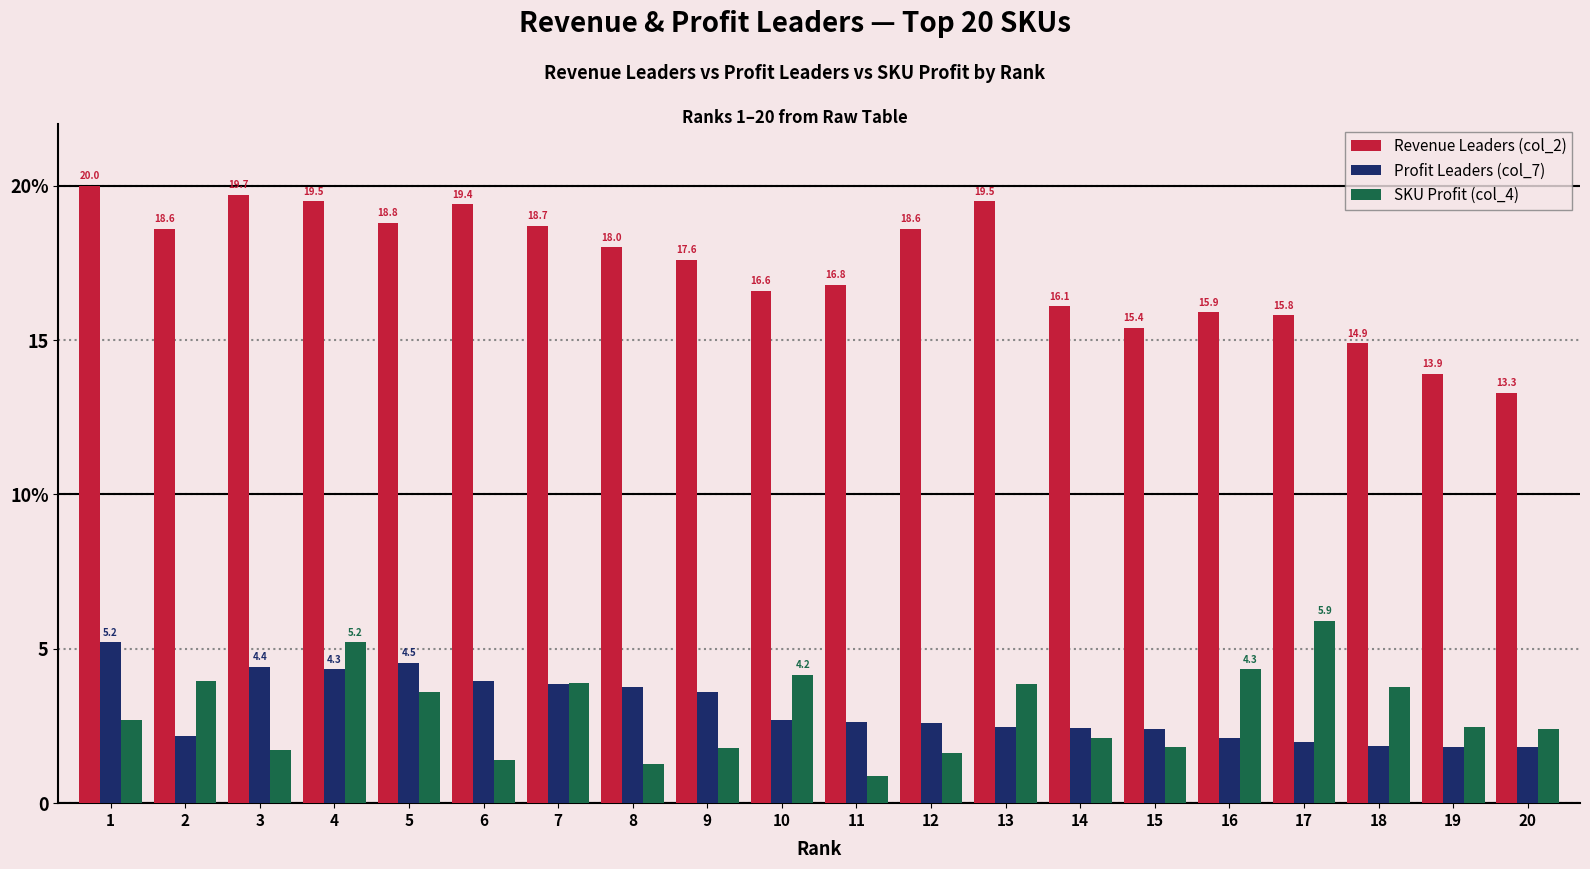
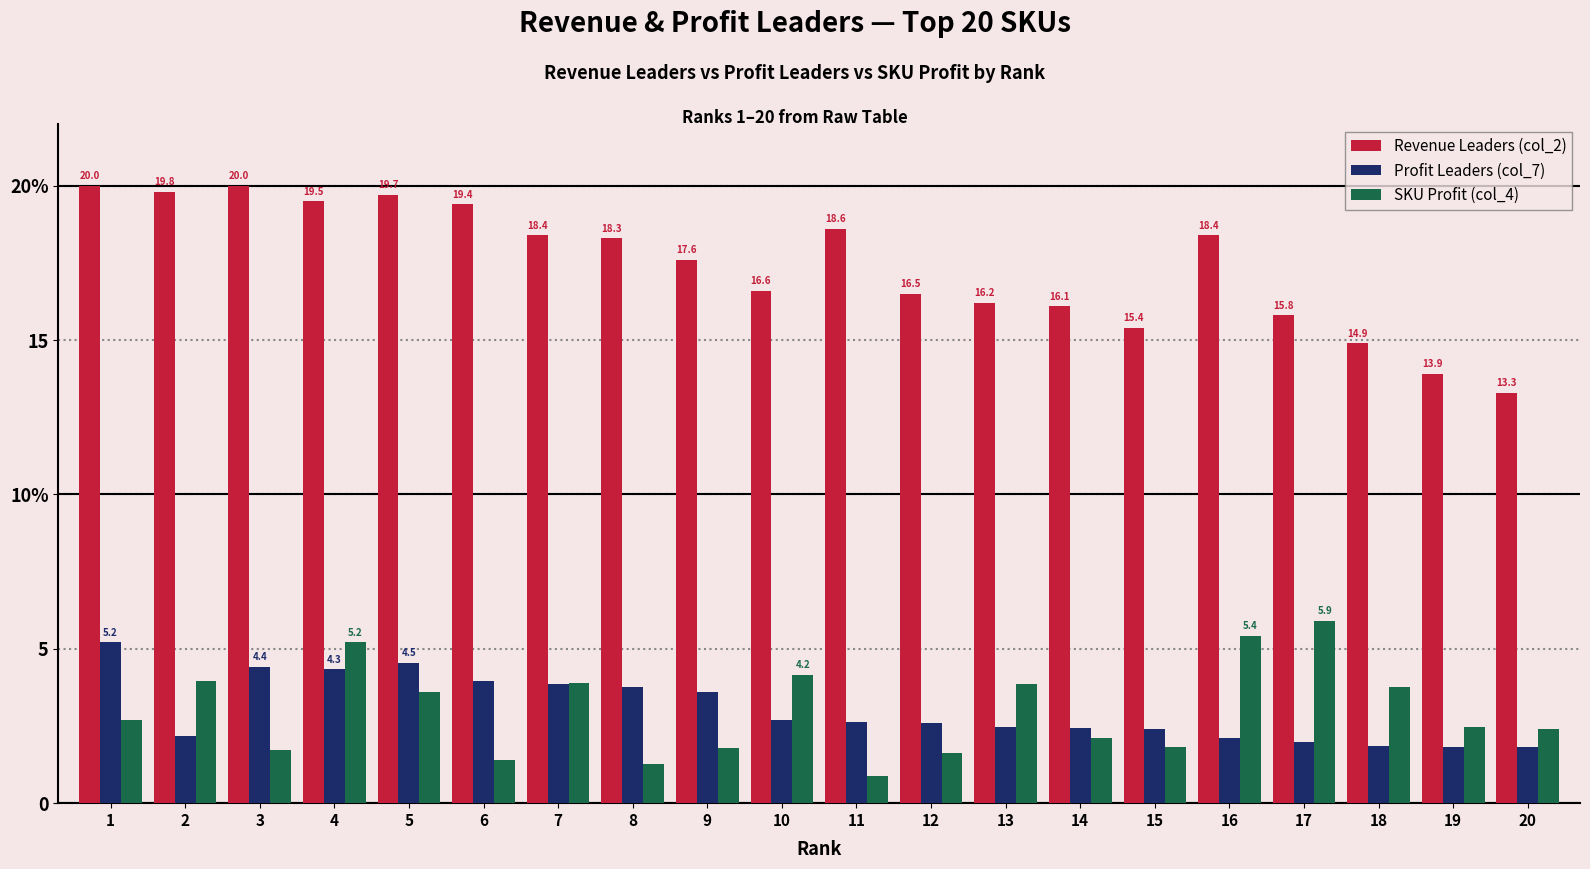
Revenue Leaders (col_2), 2: 18.6 -> 19.8
Revenue Leaders (col_2), 3: 19.7 -> 20.0
Revenue Leaders (col_2), 5: 18.8 -> 19.7
Revenue Leaders (col_2), 7: 18.7 -> 18.4
Revenue Leaders (col_2), 8: 18.0 -> 18.3
Revenue Leaders (col_2), 11: 16.8 -> 18.6
Revenue Leaders (col_2), 12: 18.6 -> 16.5
Revenue Leaders (col_2), 13: 19.5 -> 16.2
Revenue Leaders (col_2), 16: 15.9 -> 18.4
SKU Profit (col_4), 16: 4.3 -> 5.4
